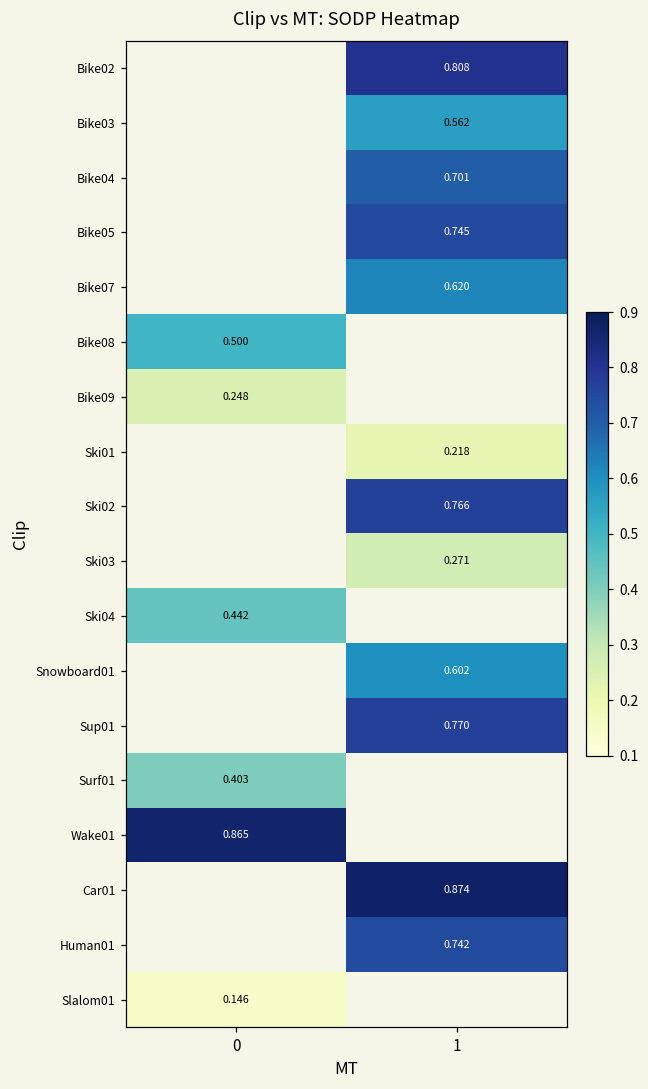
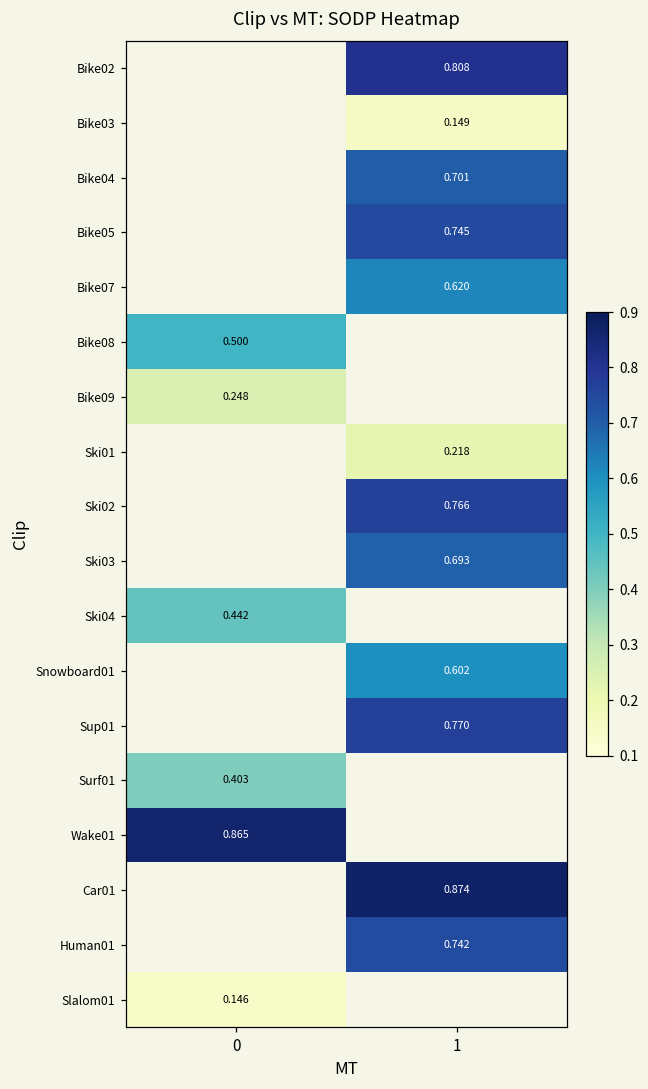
Bike03, 1: 0.562 -> 0.149
Ski03, 1: 0.271 -> 0.693
